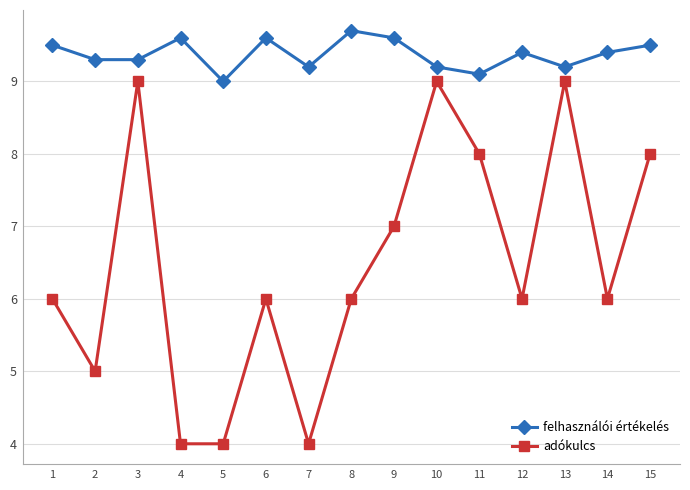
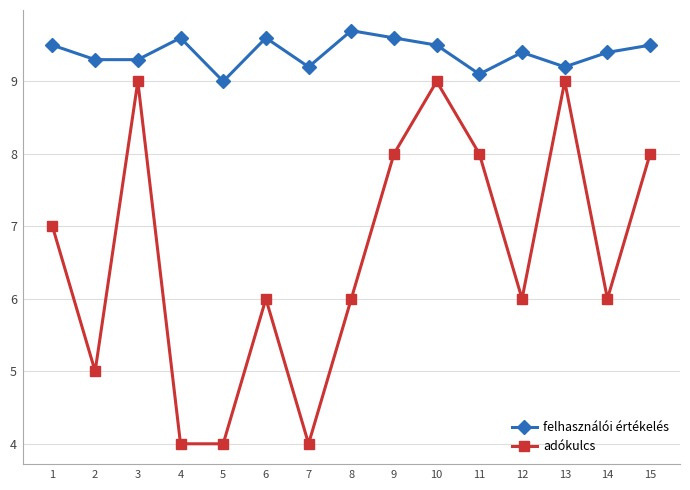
adókulcs, 1: 6 -> 7
adókulcs, 9: 7 -> 8
felhasználói értékelés, 10: 9.2 -> 9.5
